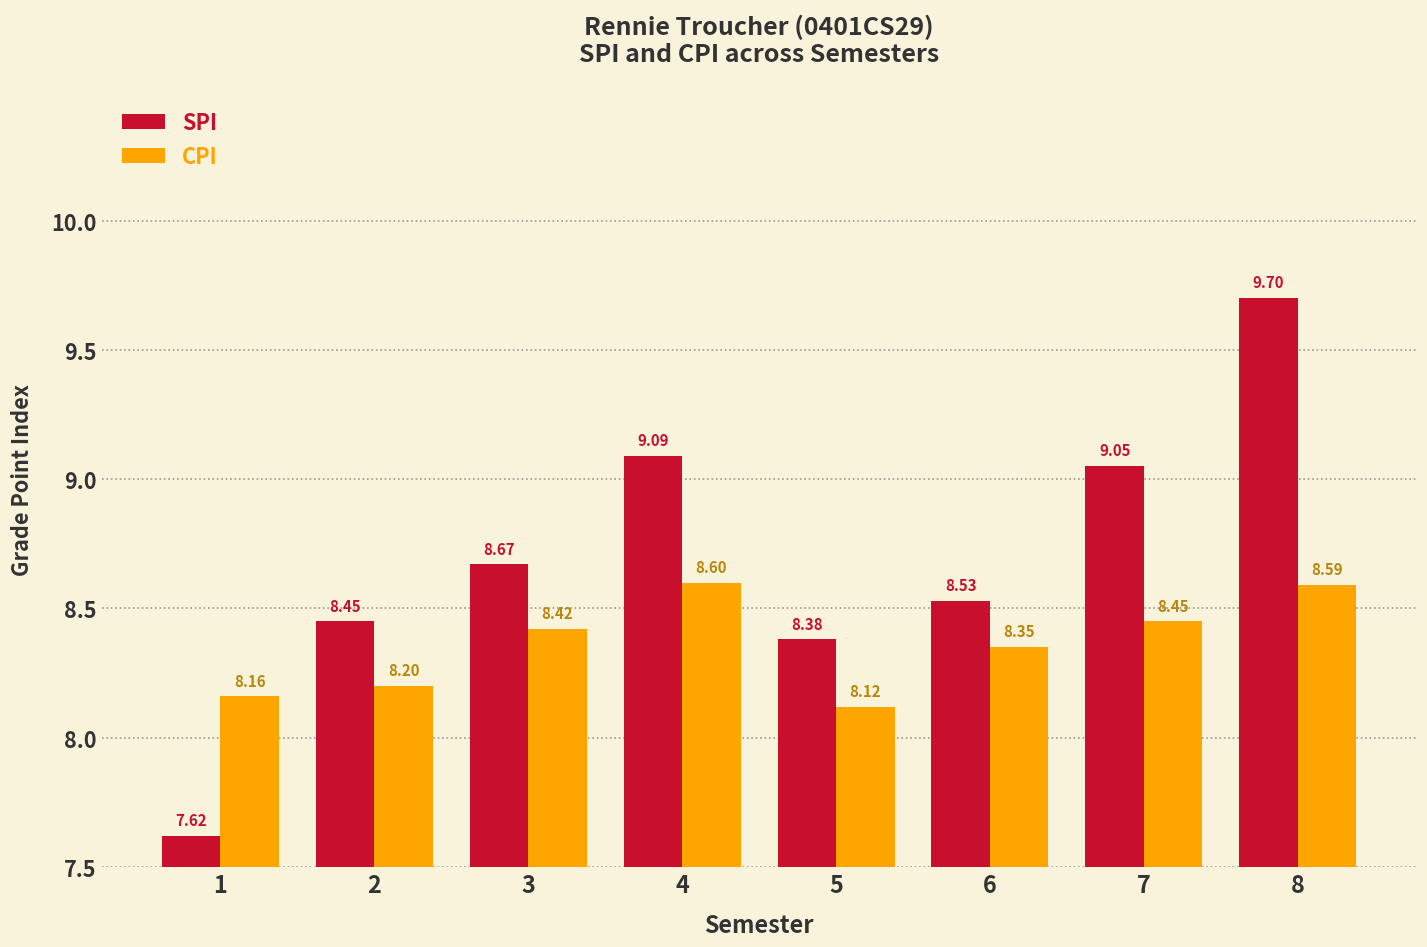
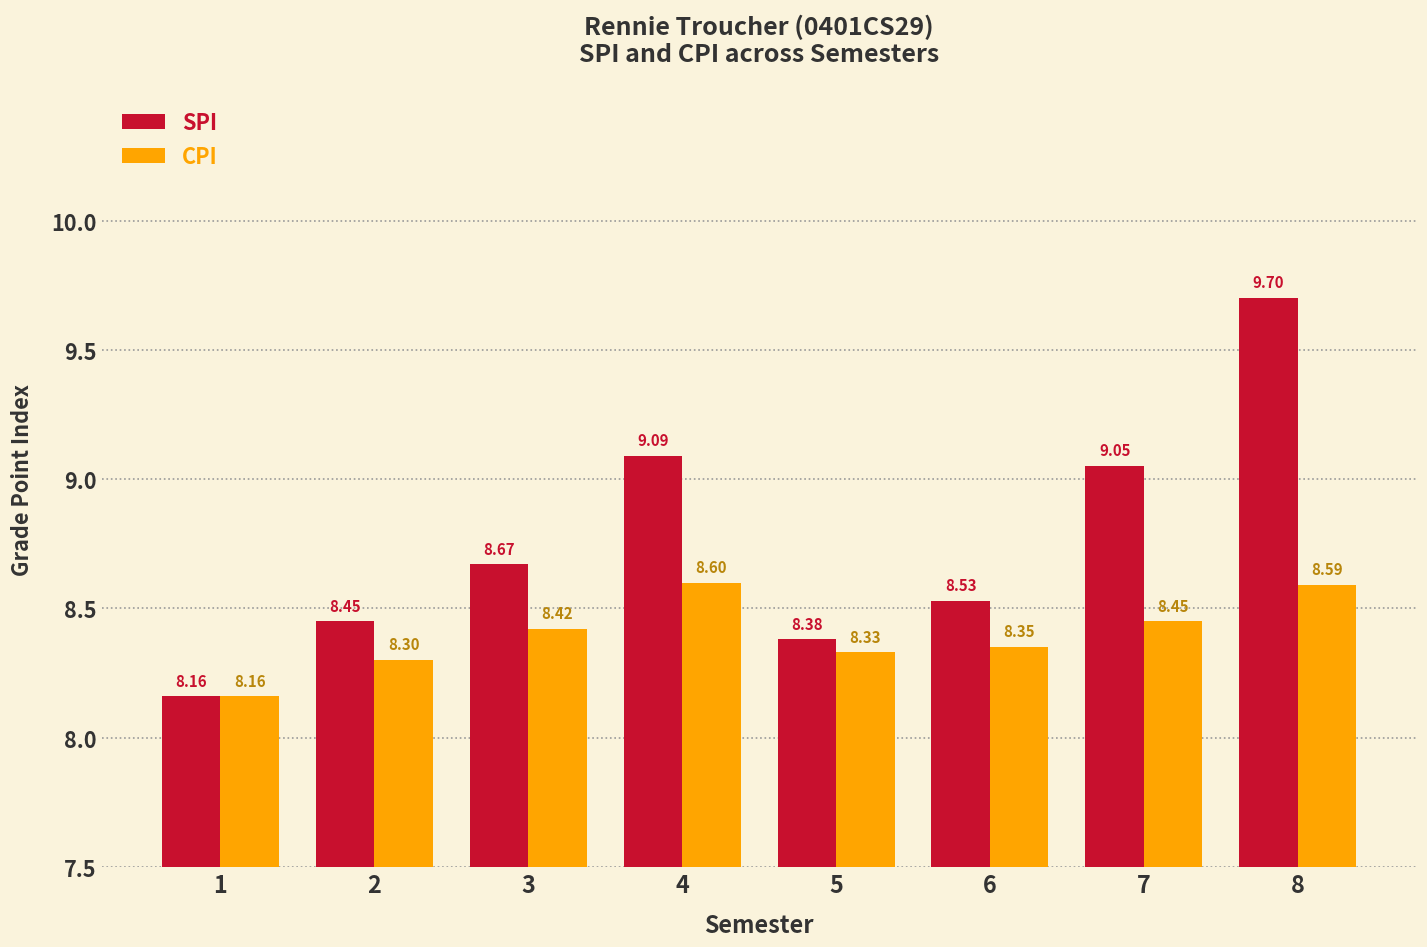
SPI, 1: 7.62 -> 8.16
CPI, 2: 8.20 -> 8.30
CPI, 5: 8.12 -> 8.33
